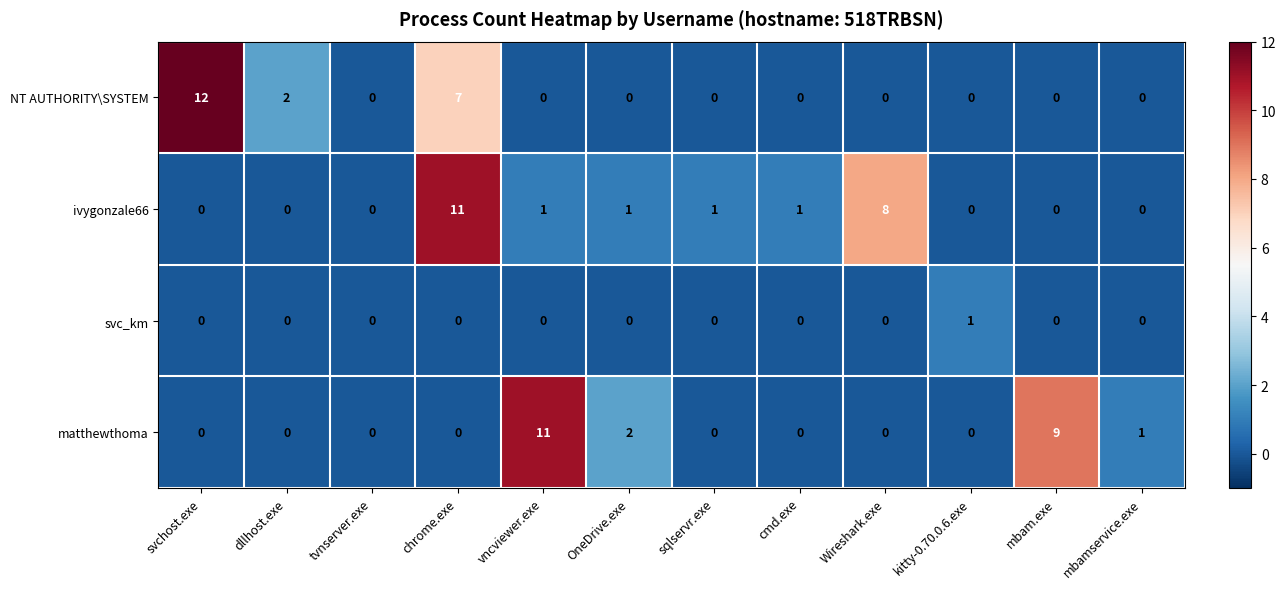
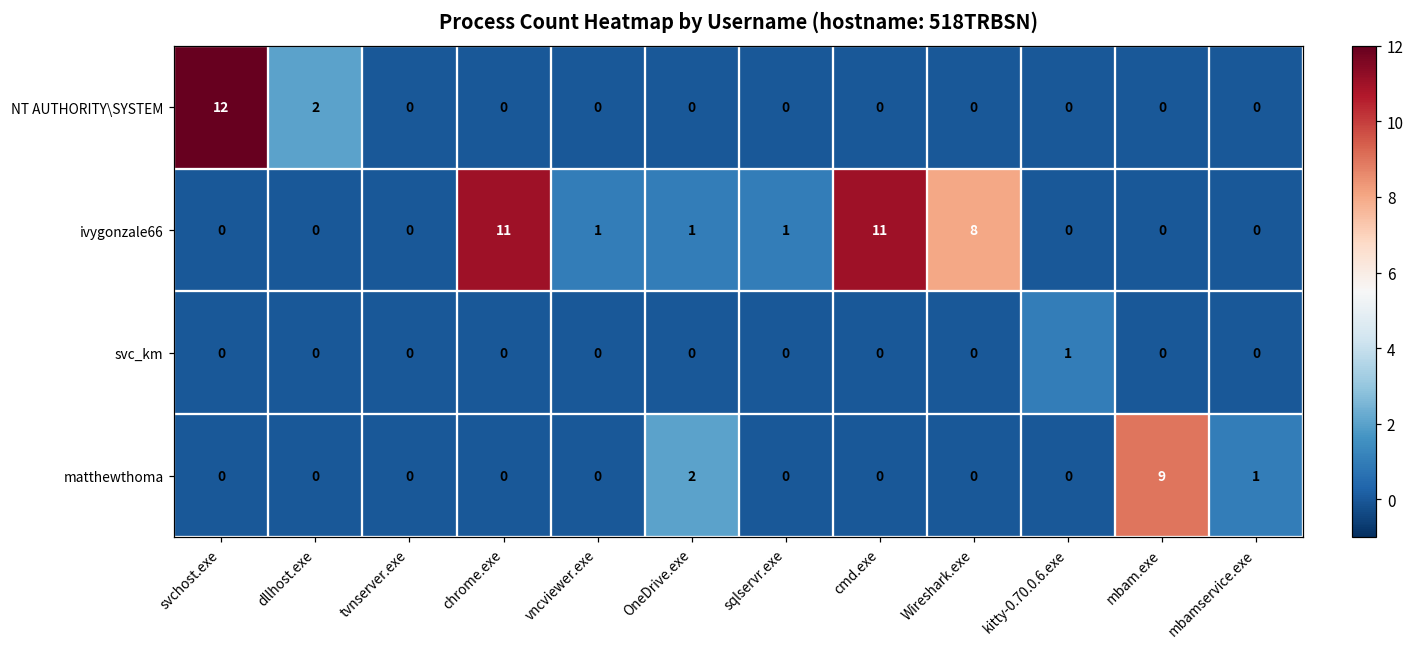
NT AUTHORITY\SYSTEM, chrome.exe: 7 -> 0
ivygonzale66, cmd.exe: 1 -> 11
matthewthoma, vncviewer.exe: 11 -> 0
